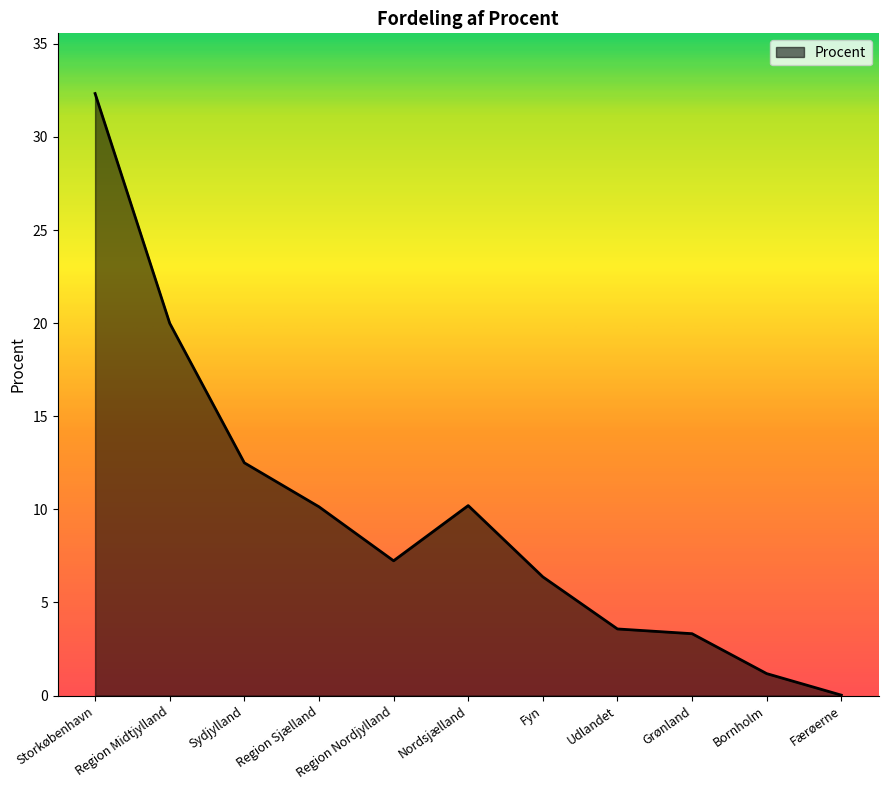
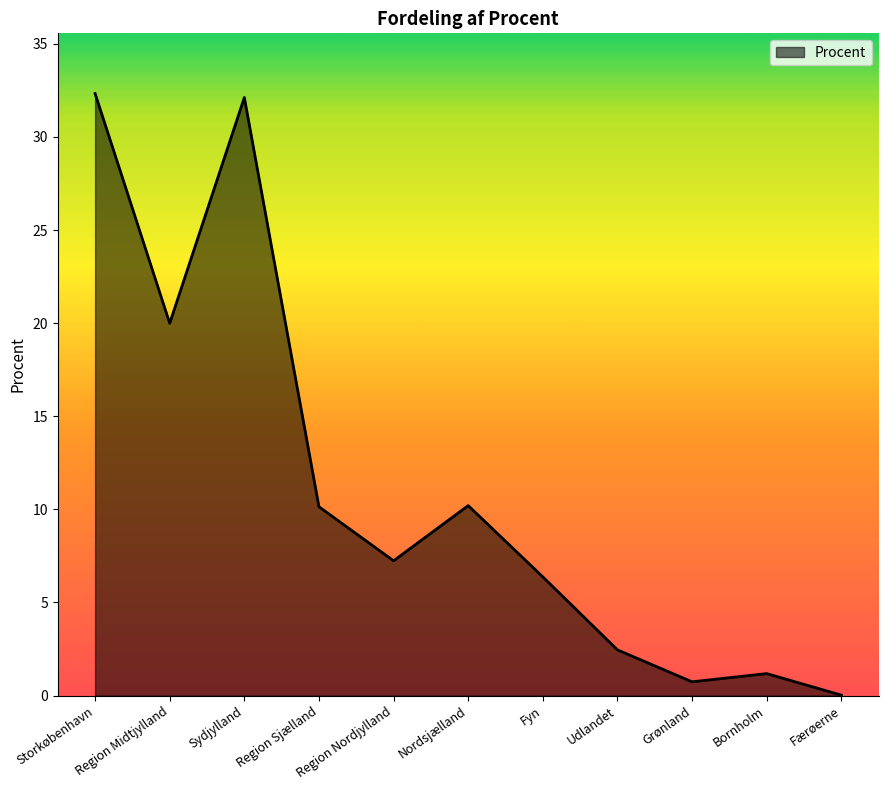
Sydjylland: 12.5 -> 32.1
Udlandet: 3.6 -> 2.5
Grønland: 3.3 -> 0.7
